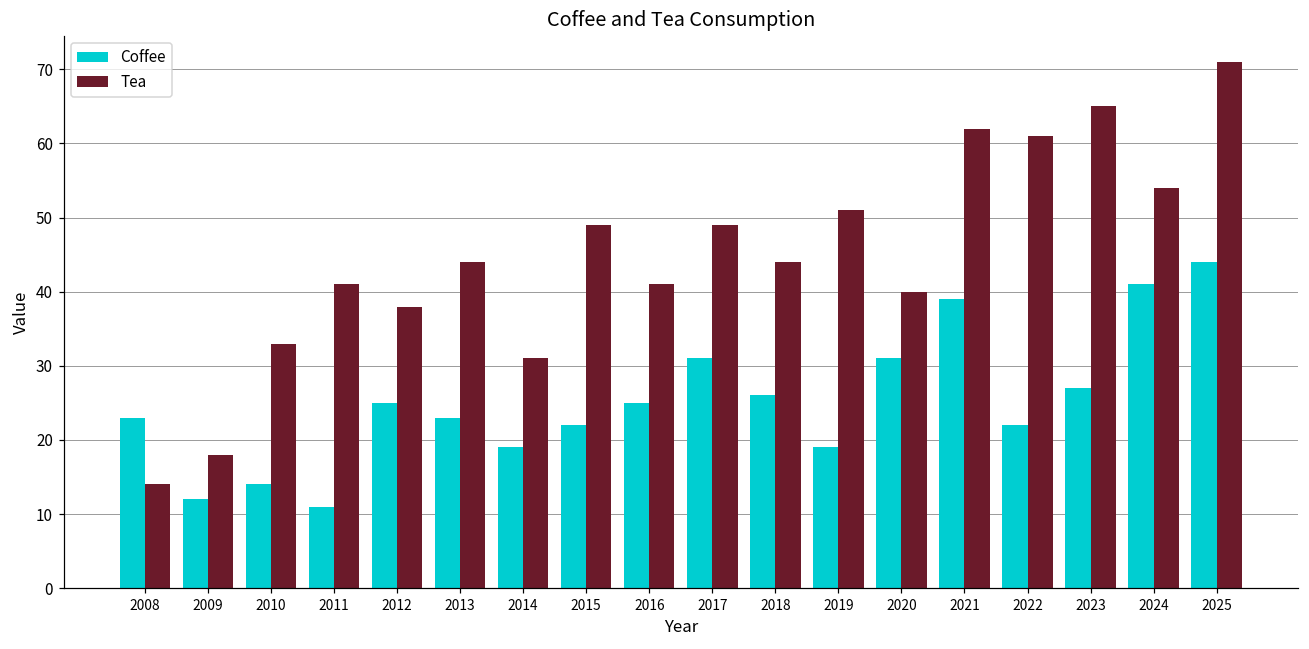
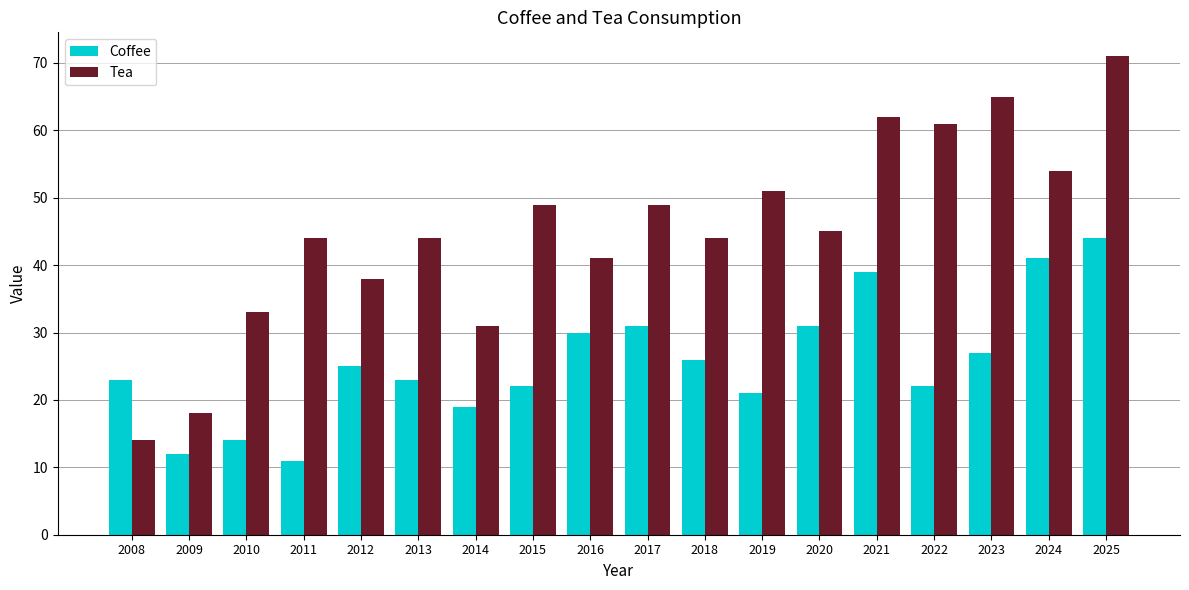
Tea, 2011: 41 -> 44
Coffee, 2016: 25 -> 30
Coffee, 2019: 19 -> 21
Tea, 2020: 40 -> 45
